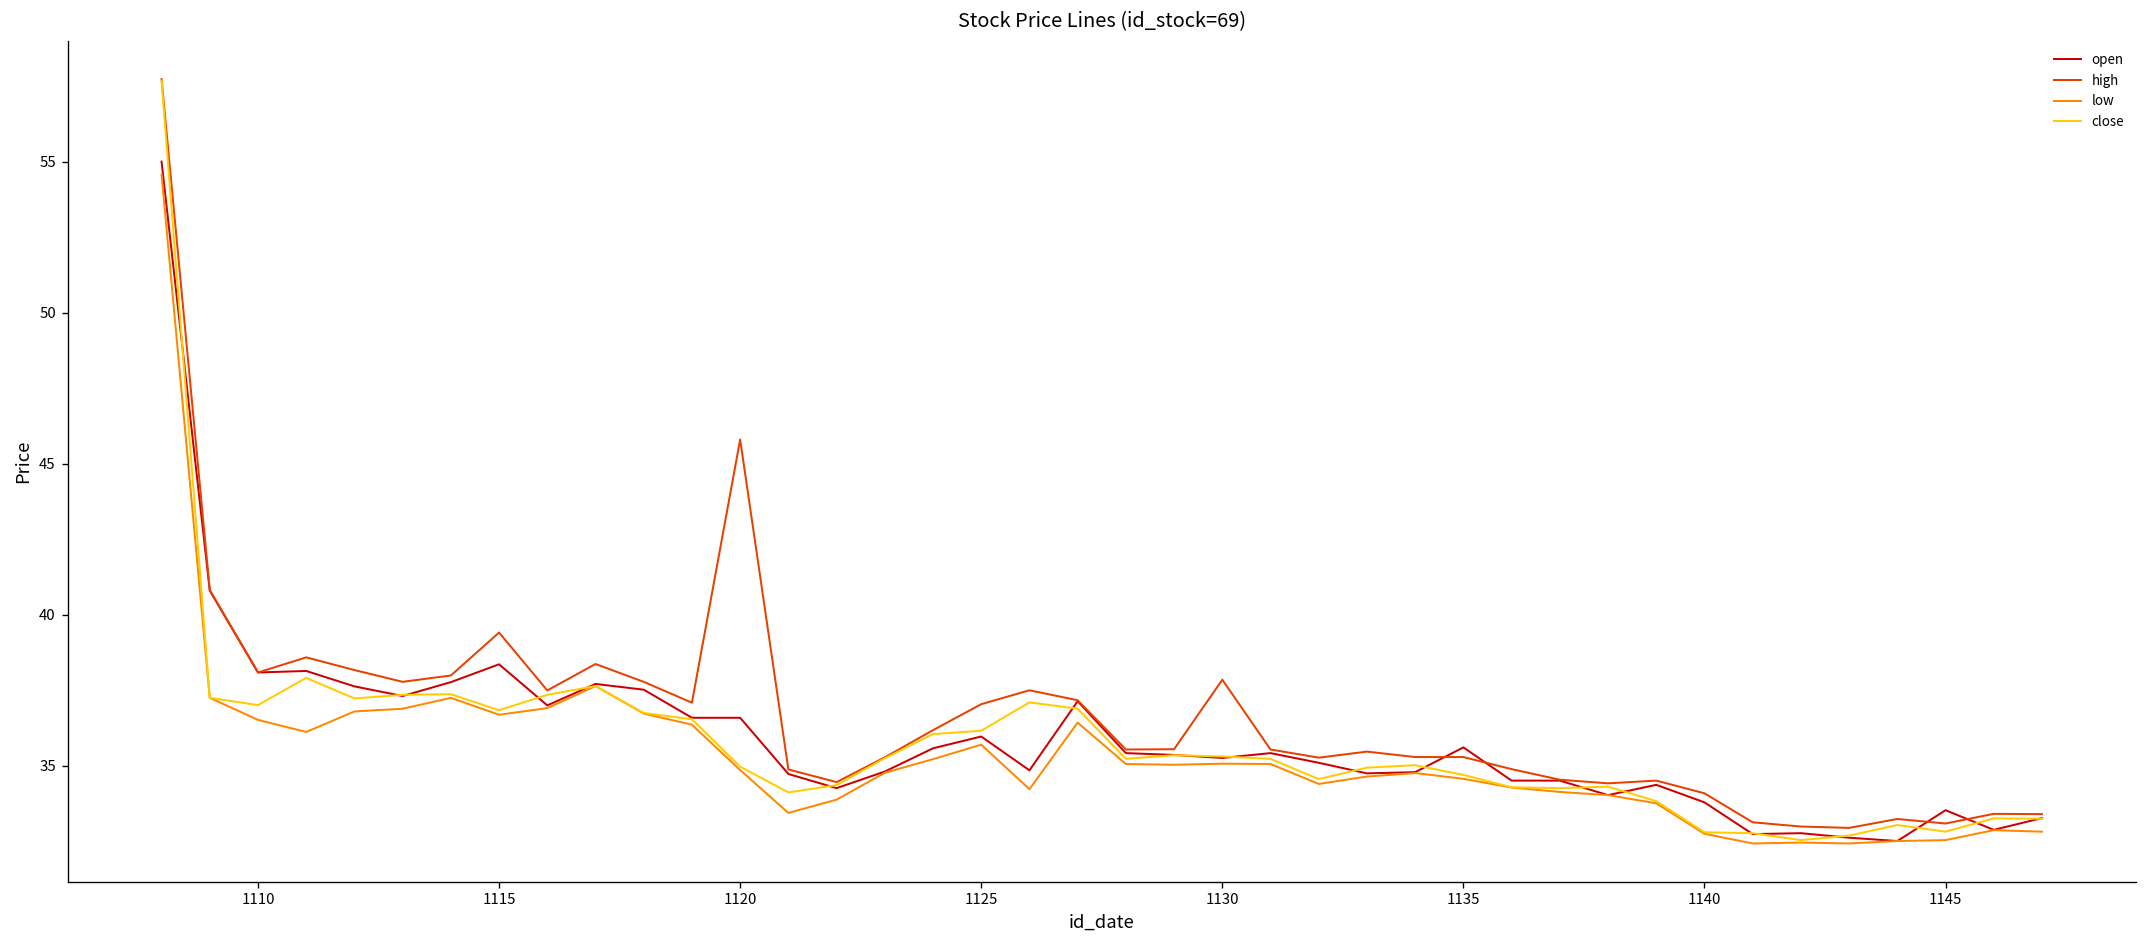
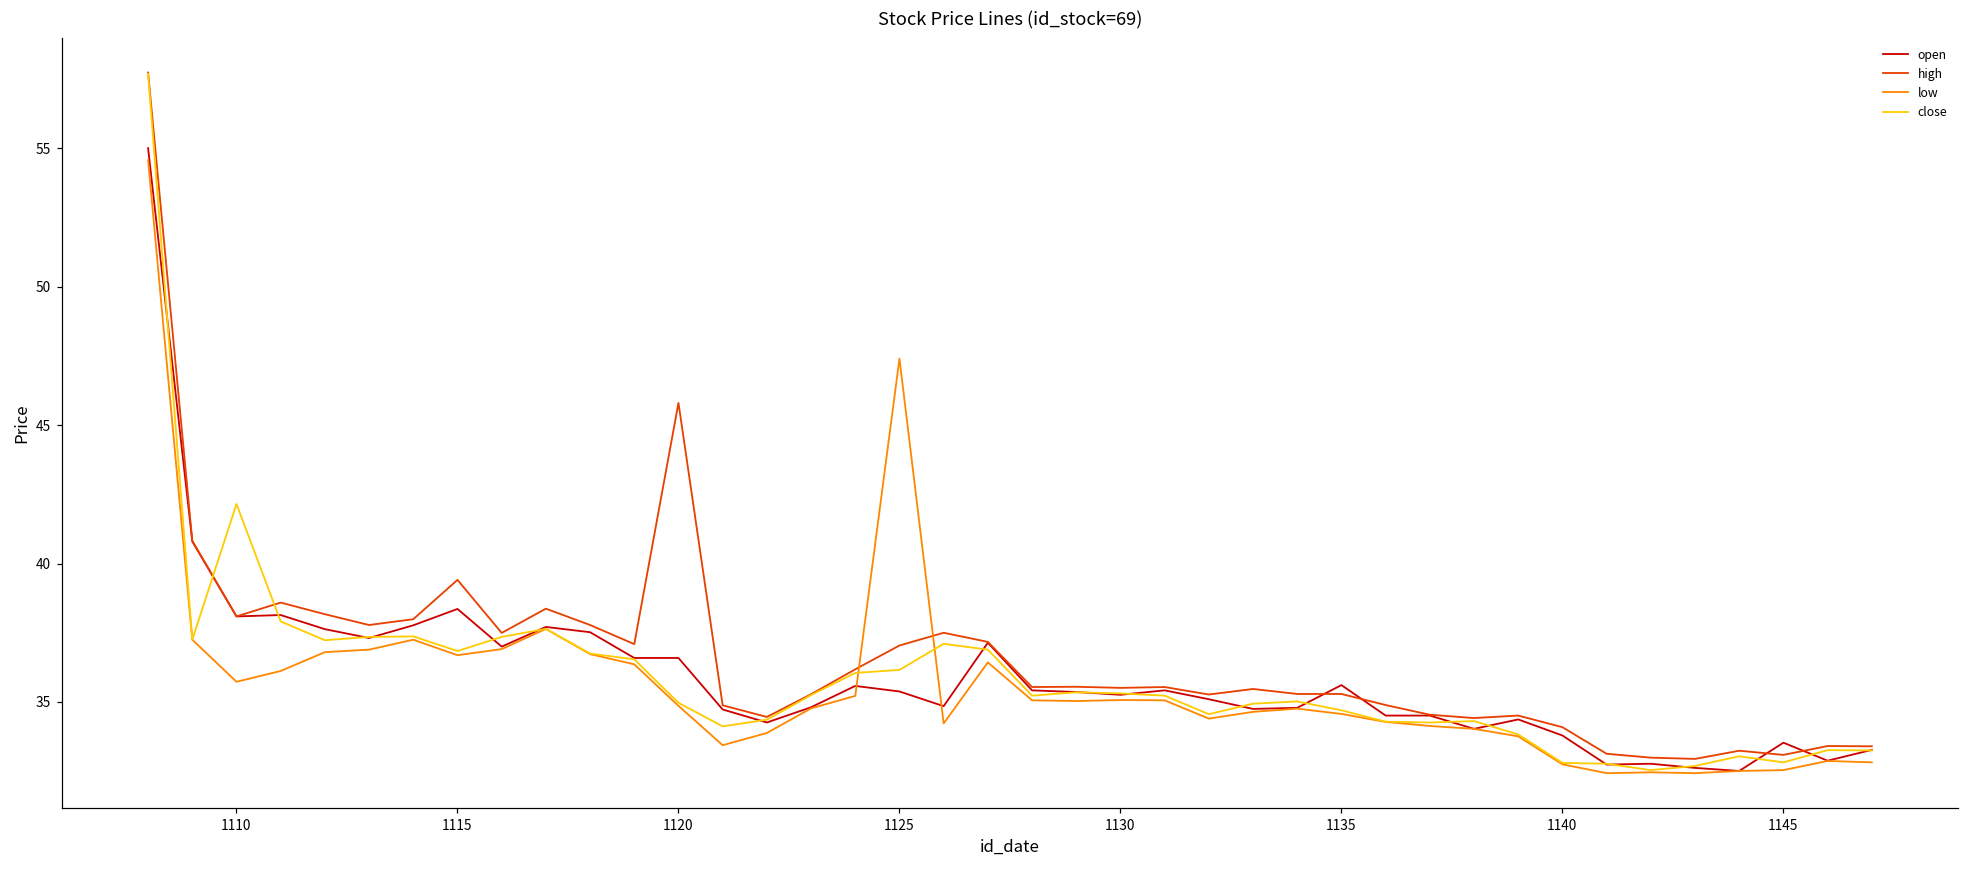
low, 1110: 36.5 -> 35.7
close, 1110: 37.0 -> 42.2
open, 1125: 36.0 -> 35.4
low, 1125: 35.7 -> 47.4
high, 1130: 37.9 -> 35.5
